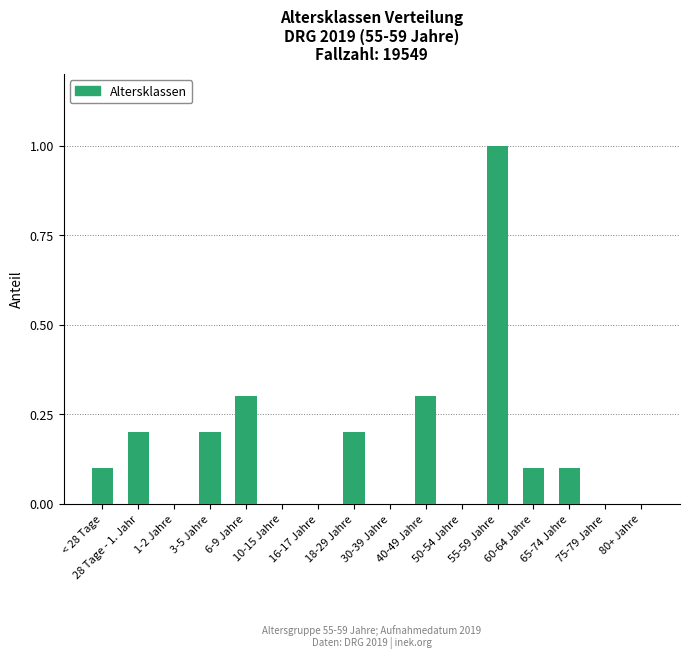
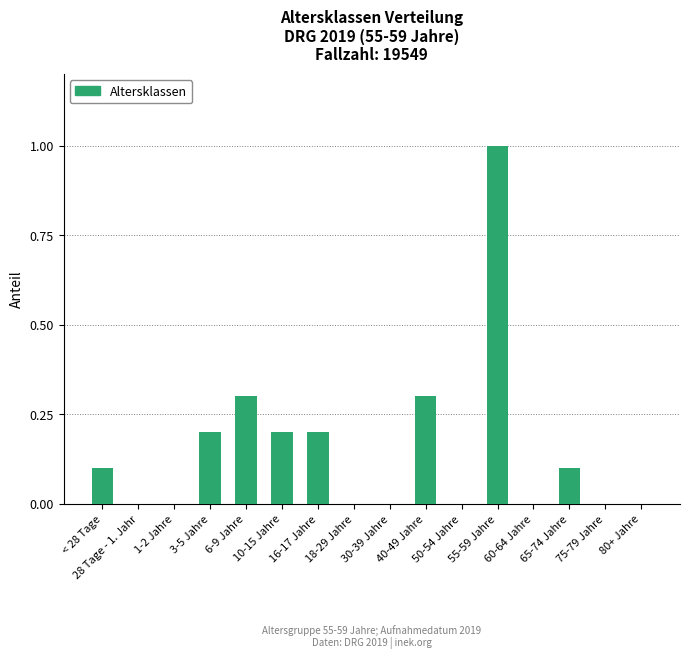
28 Tage - 1. Jahr: 0.2 -> 0.0
10-15 Jahre: 0.0 -> 0.2
16-17 Jahre: 0.0 -> 0.2
18-29 Jahre: 0.2 -> 0.0
60-64 Jahre: 0.1 -> 0.0
